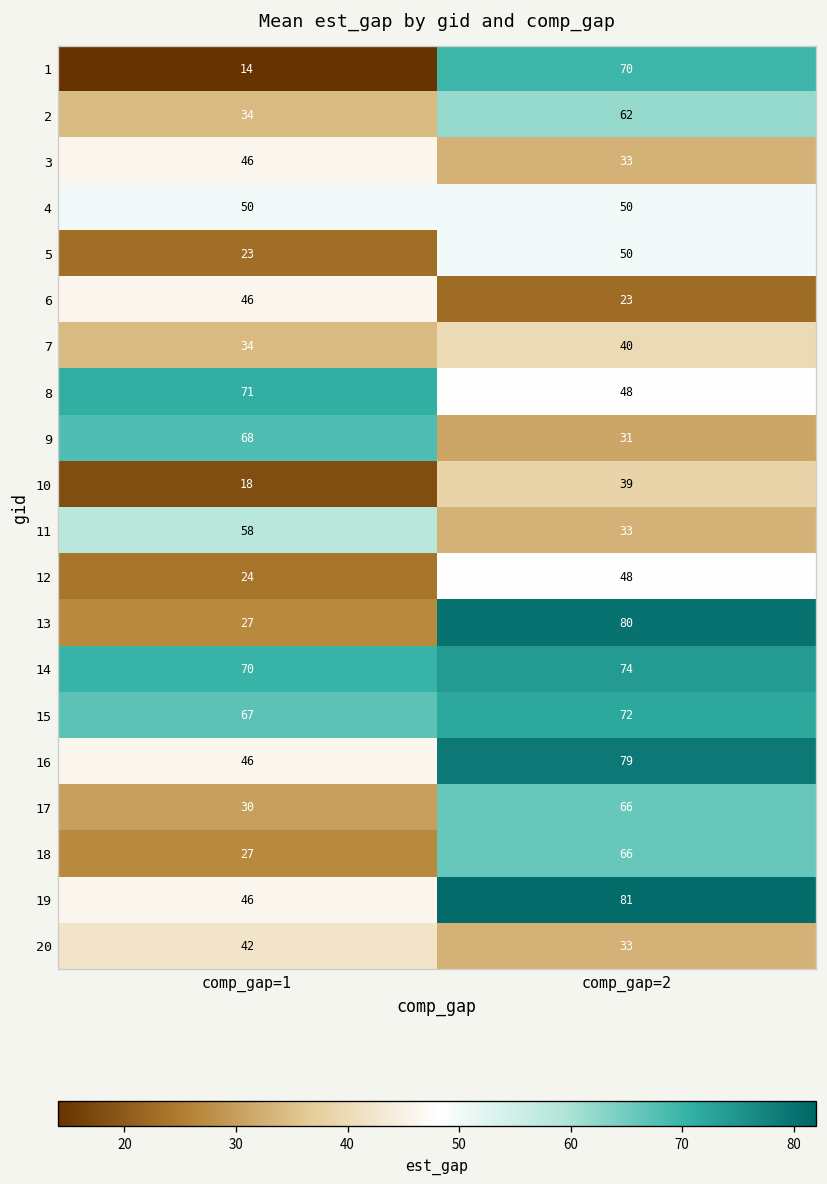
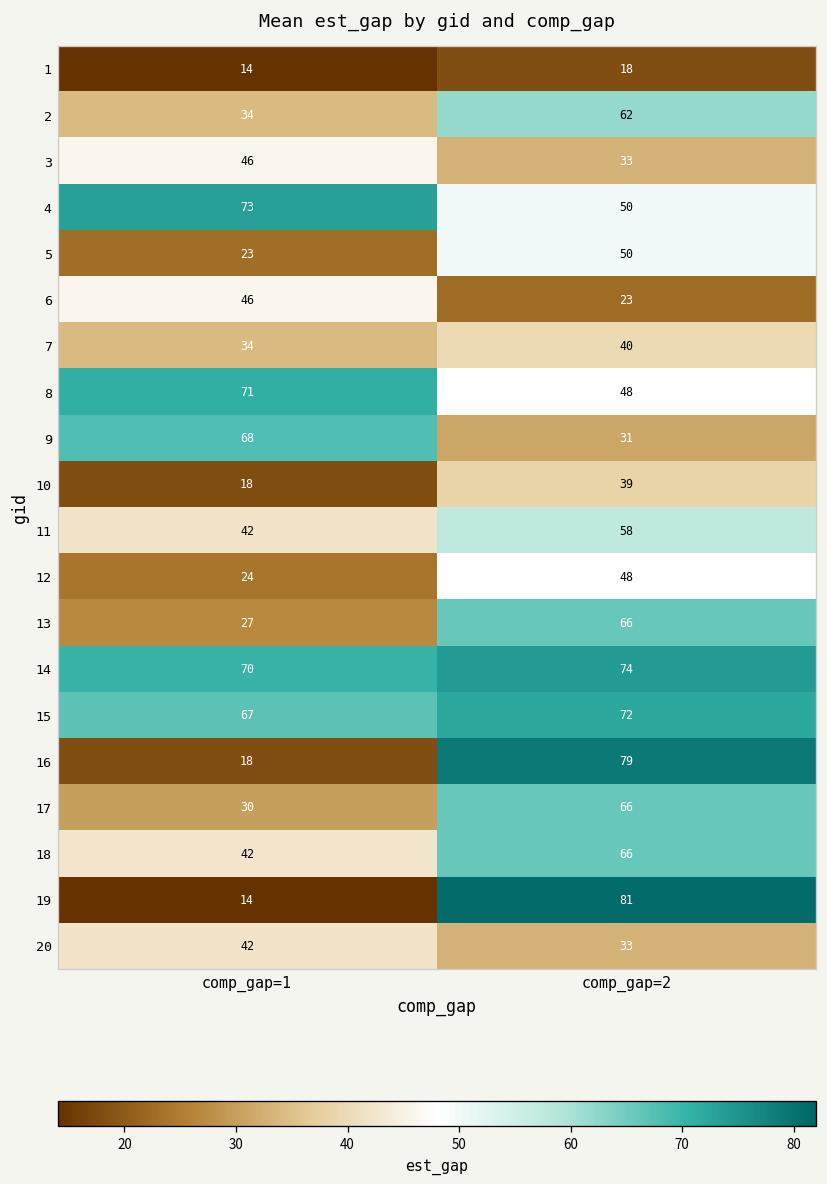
1, comp_gap=2: 70 -> 18
4, comp_gap=1: 50 -> 73
11, comp_gap=1: 58 -> 42
11, comp_gap=2: 33 -> 58
13, comp_gap=2: 80 -> 66
16, comp_gap=1: 46 -> 18
18, comp_gap=1: 27 -> 42
19, comp_gap=1: 46 -> 14
